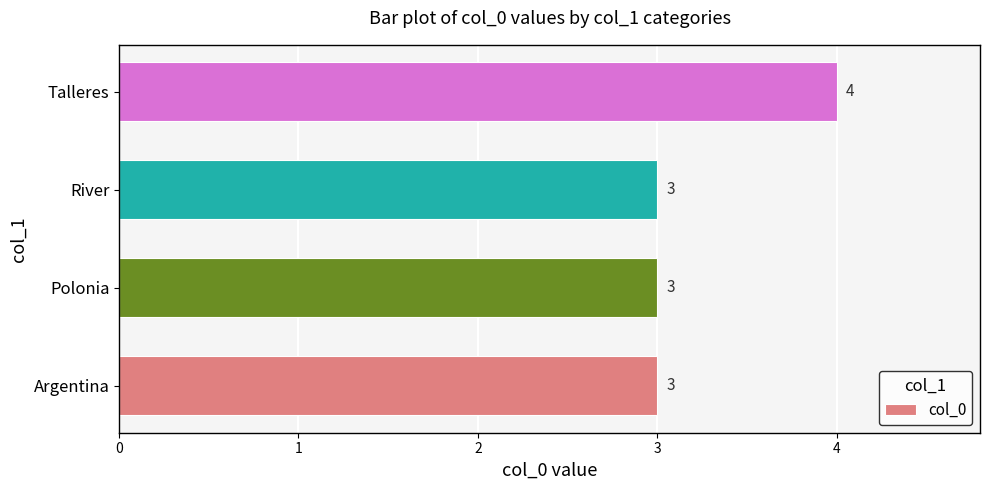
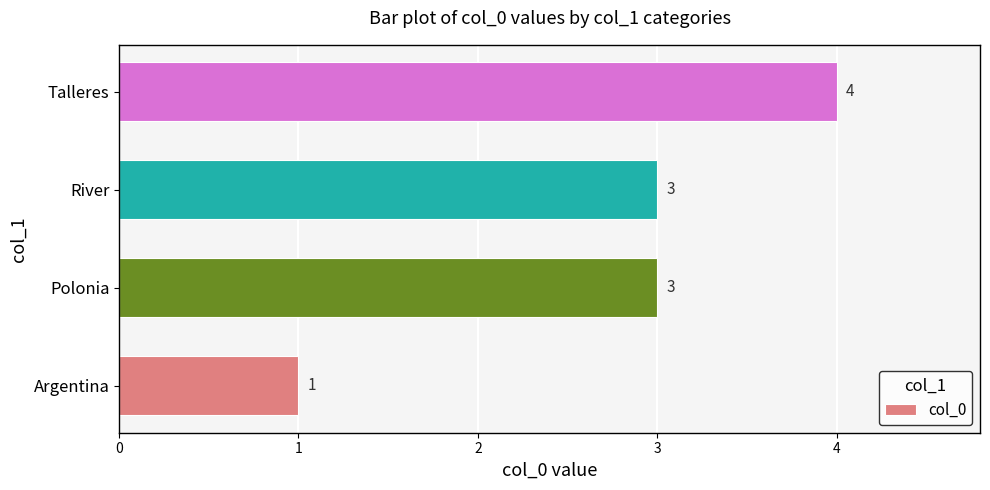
Argentina: 3 -> 1
